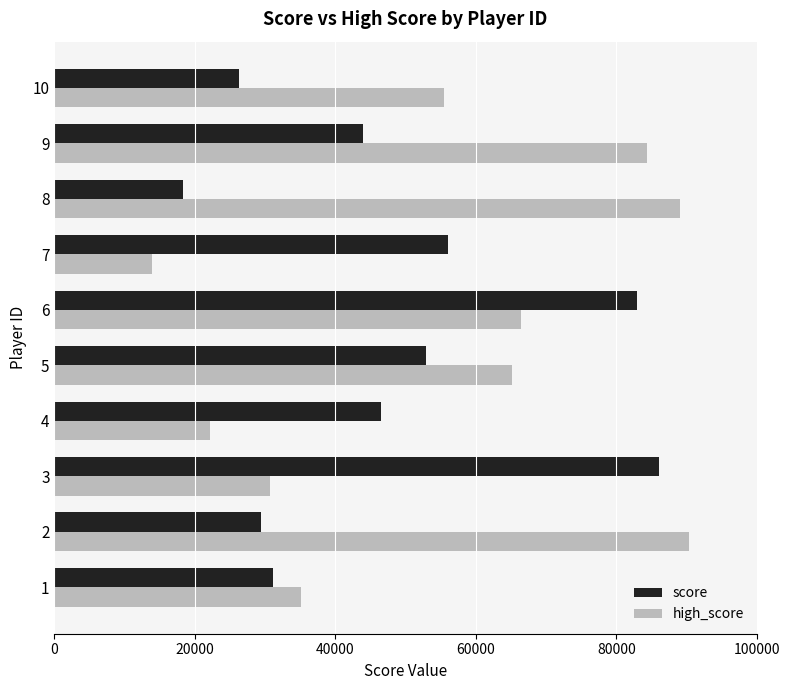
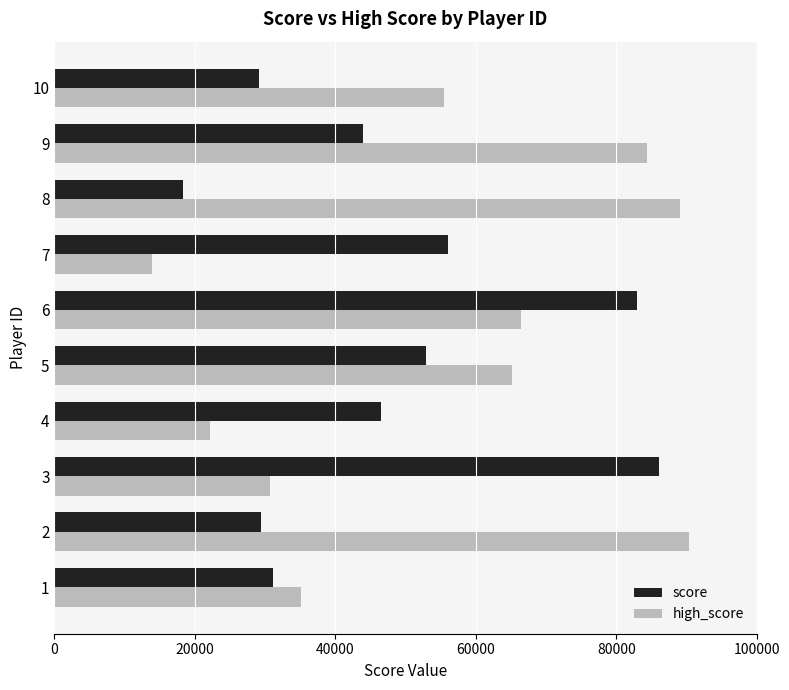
score, 10: 26000 -> 29000
